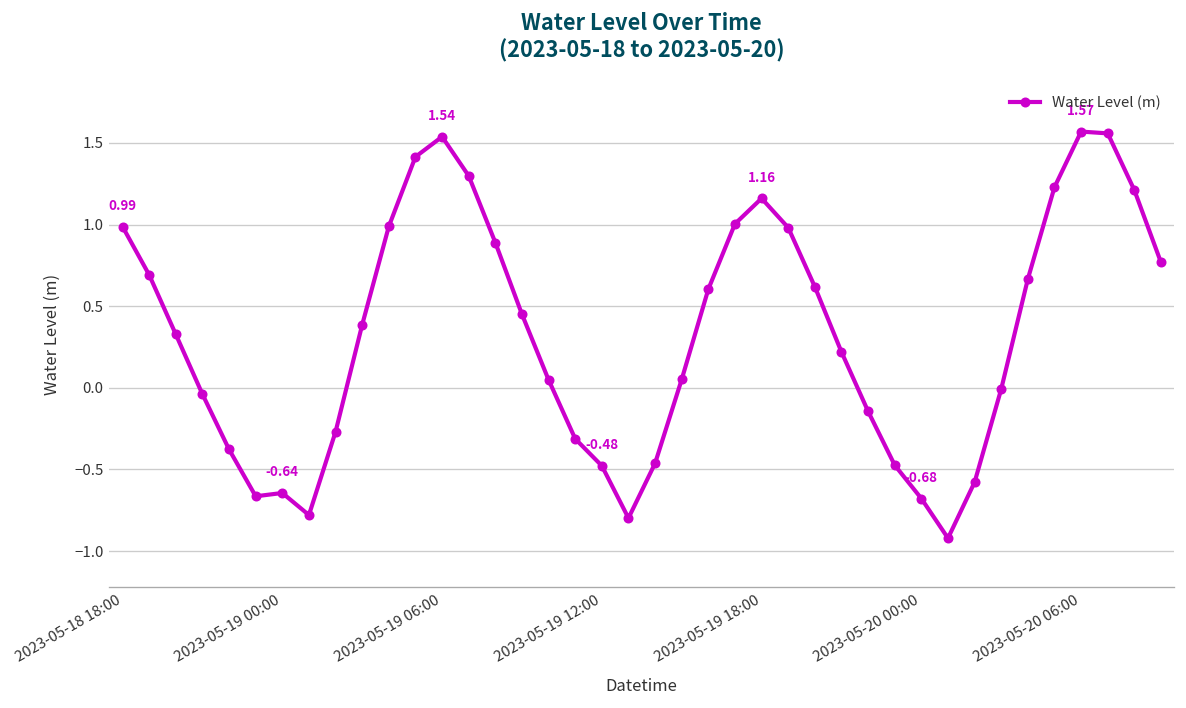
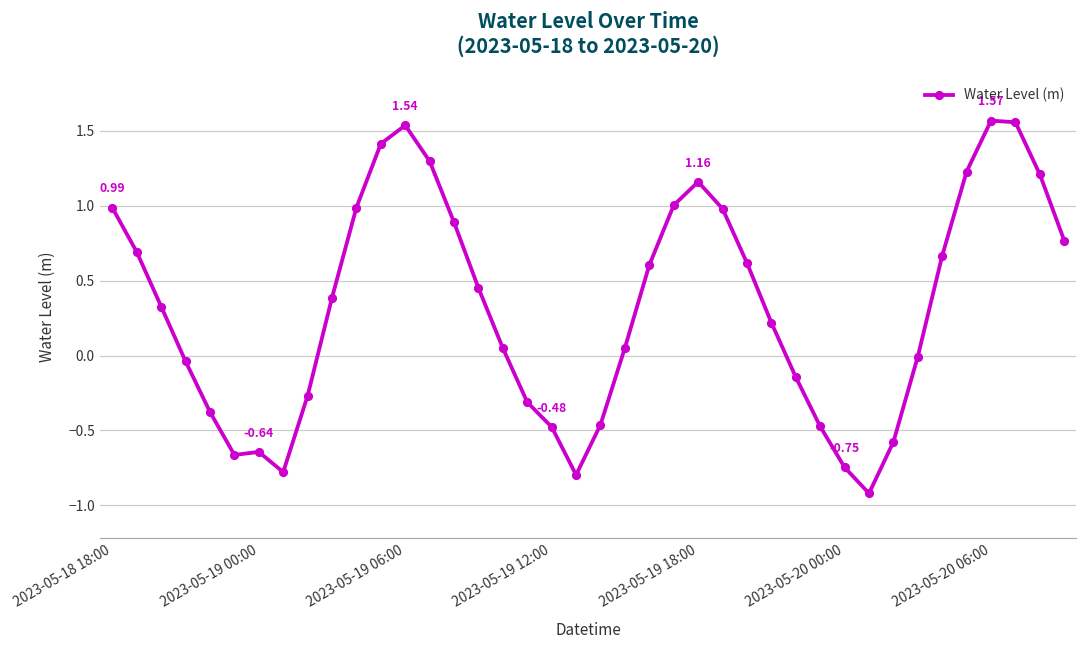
2023-05-20 00:00: -0.68 -> -0.75
